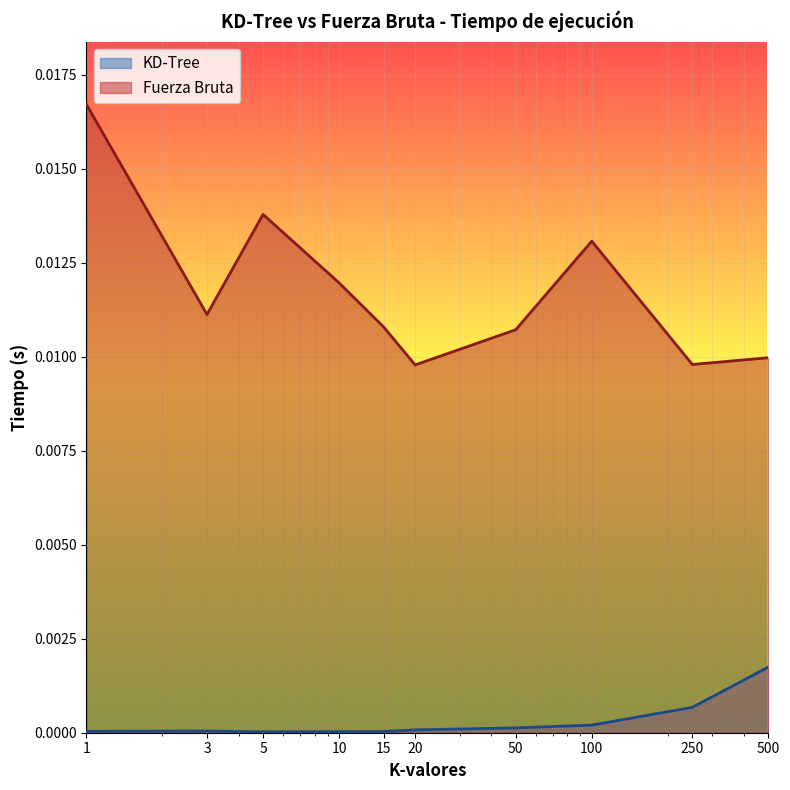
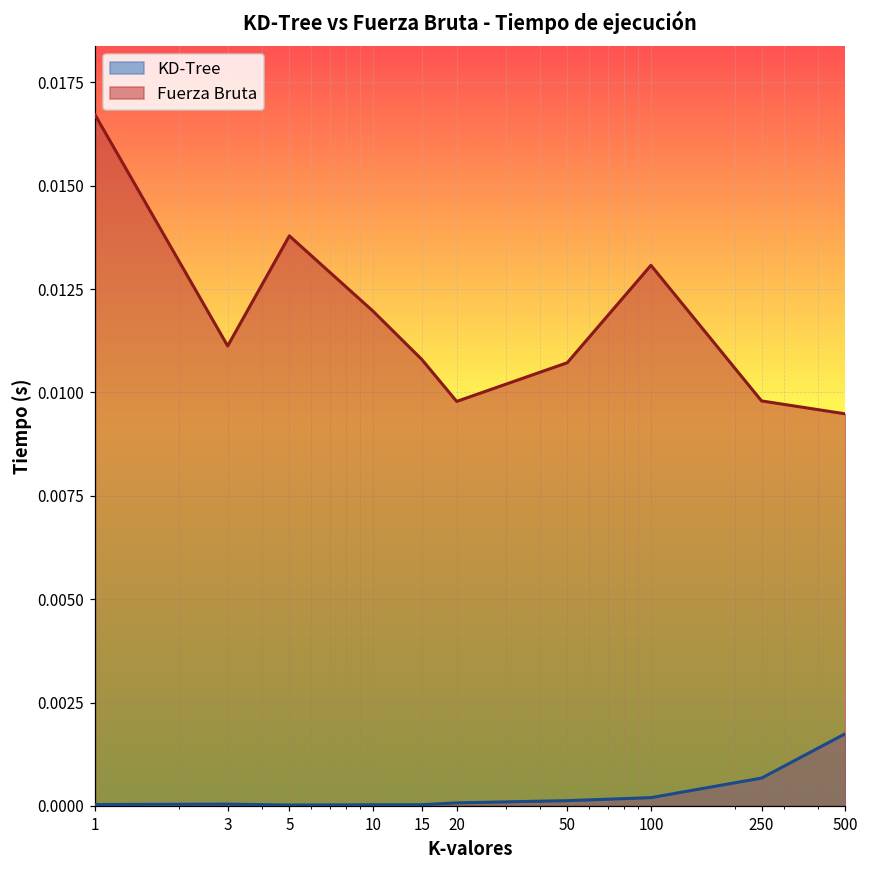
Fuerza Bruta, 500: 0.0100 -> 0.0095
